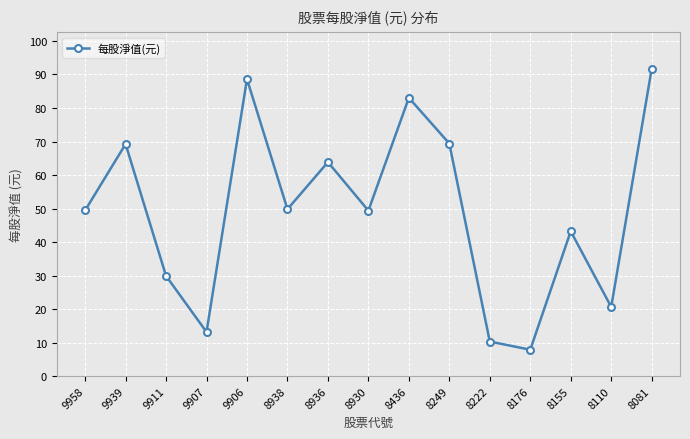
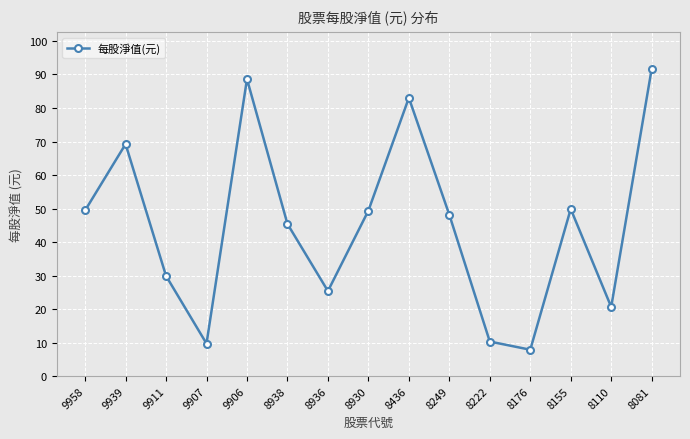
9907: 13 -> 10
8938: 50 -> 45
8936: 64 -> 25
8249: 69 -> 48
8155: 43 -> 50
